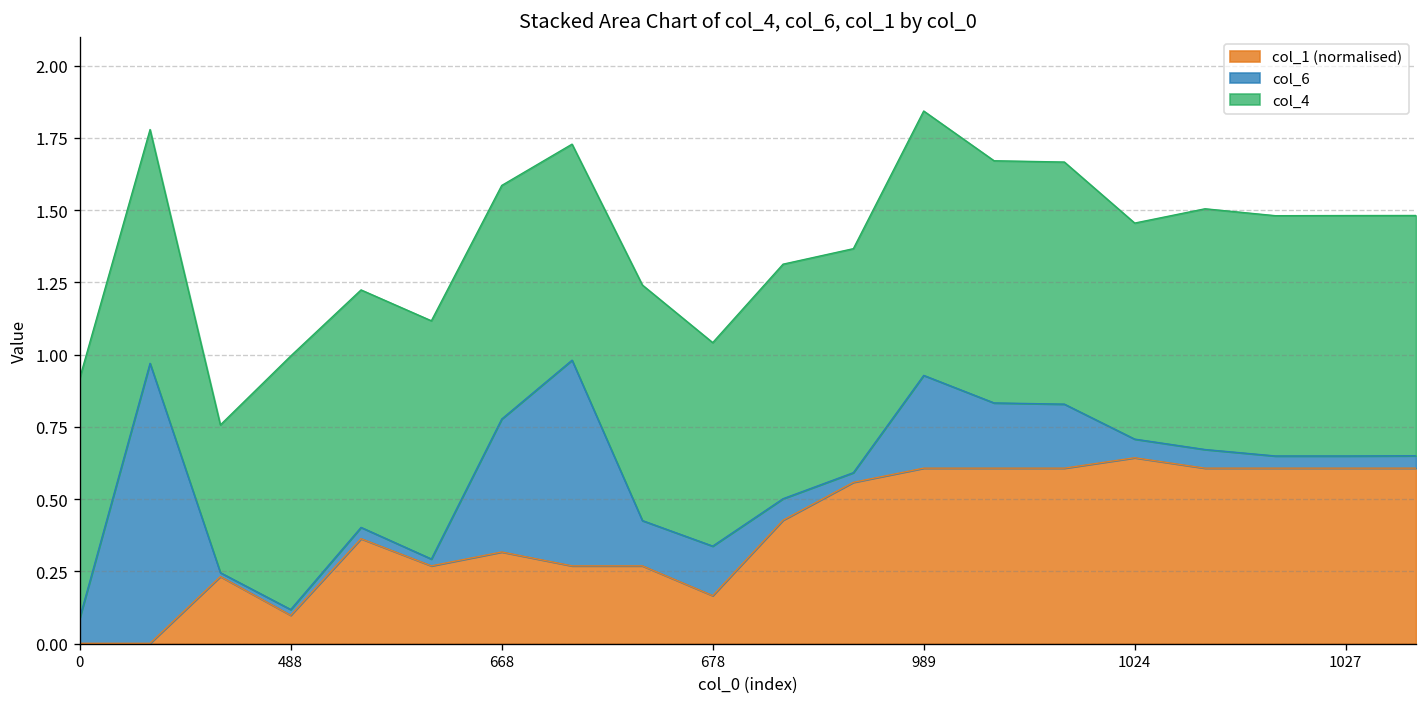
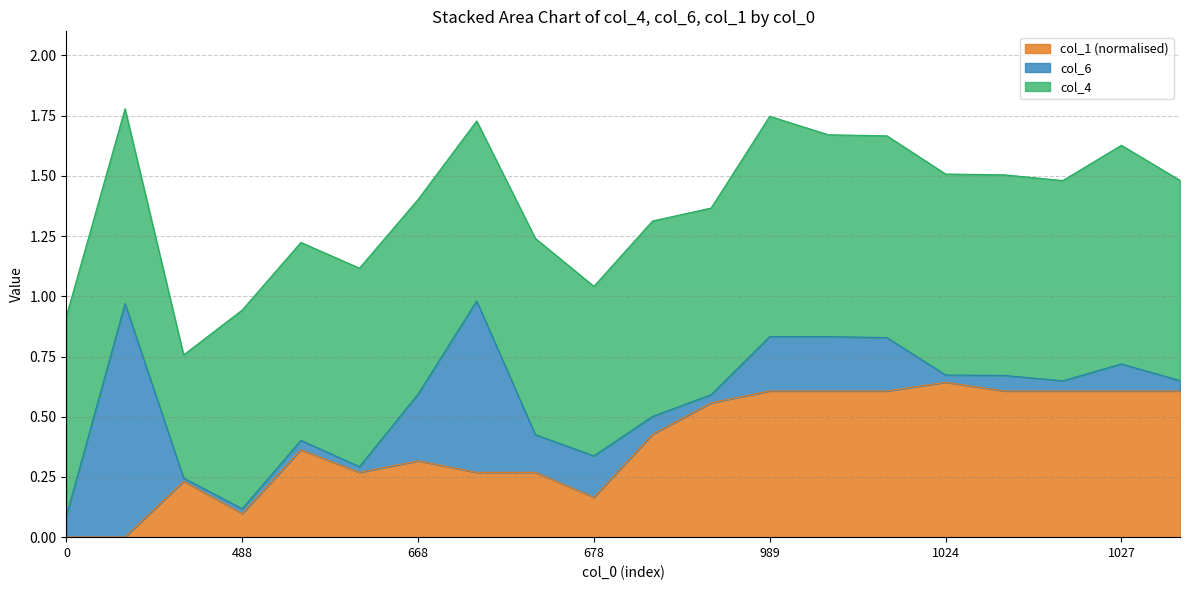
col_4, 488: 0.88 -> 0.83
col_6, 668: 0.46 -> 0.28
col_6, 989: 0.32 -> 0.23
col_6, 1024: 0.06 -> 0.03
col_4, 1024: 0.75 -> 0.83
col_6, 1027: 0.04 -> 0.11
col_4, 1027: 0.83 -> 0.91
